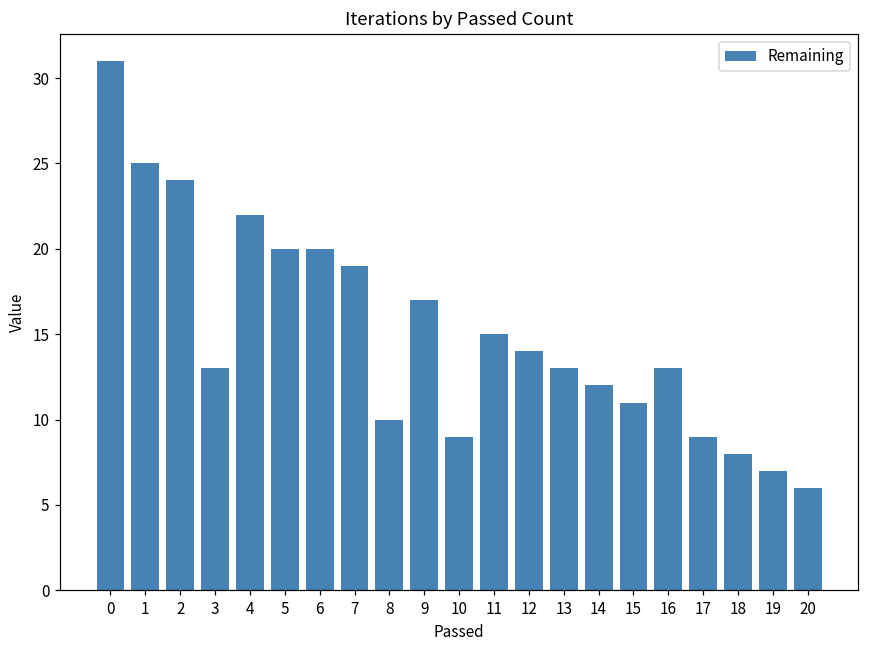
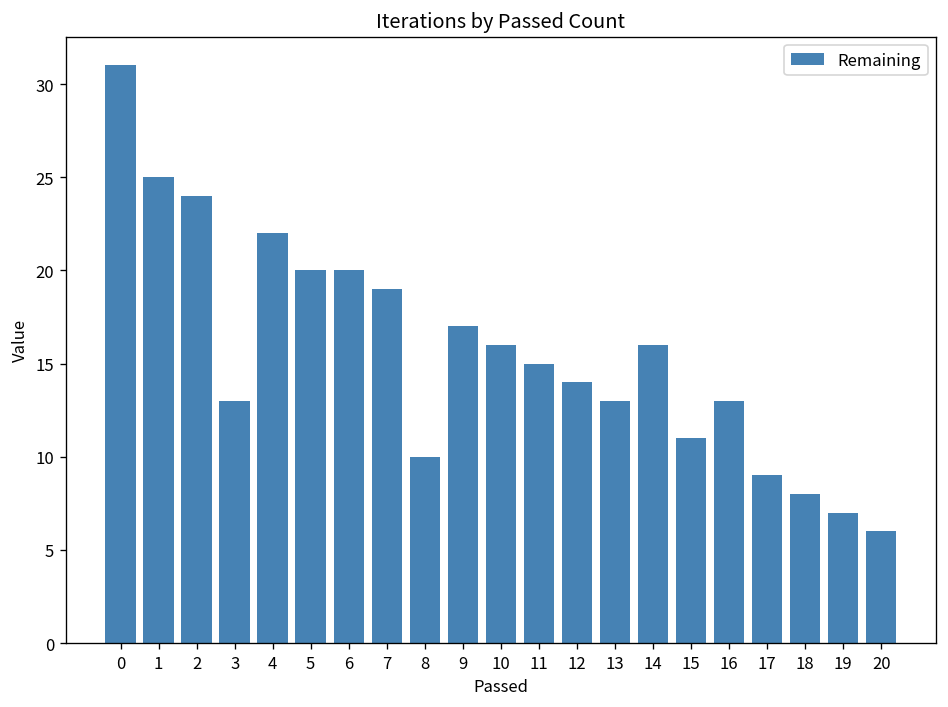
10: 9 -> 16
14: 12 -> 16
